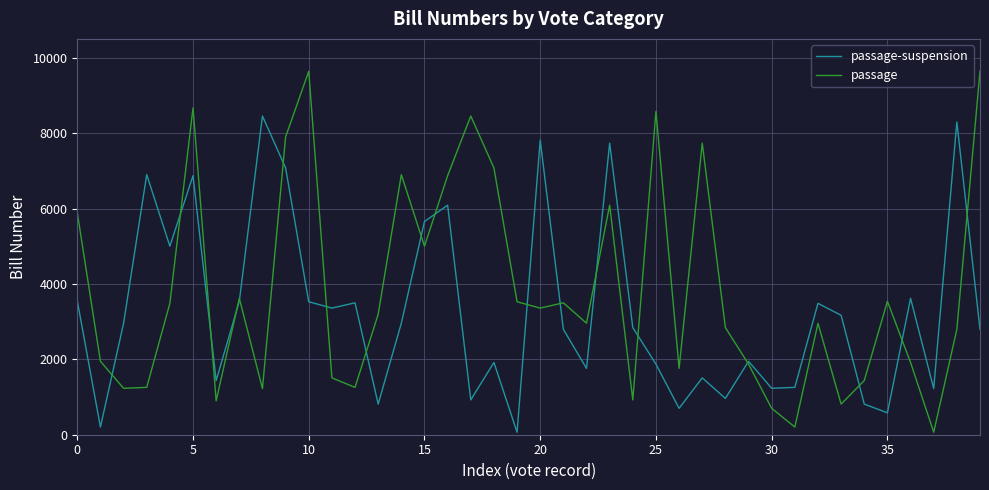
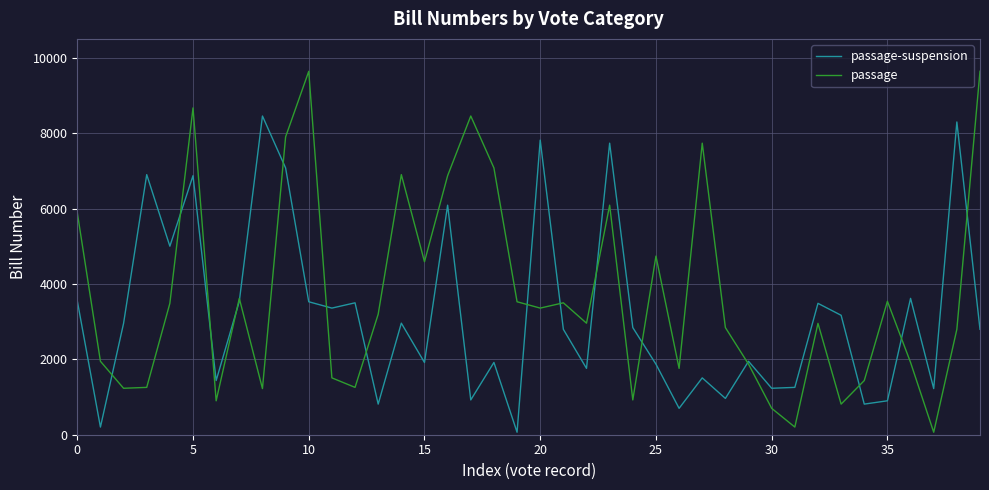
passage-suspension, 15: 5700 -> 1900
passage, 15: 5000 -> 4600
passage, 25: 8600 -> 4700
passage-suspension, 35: 600 -> 900
